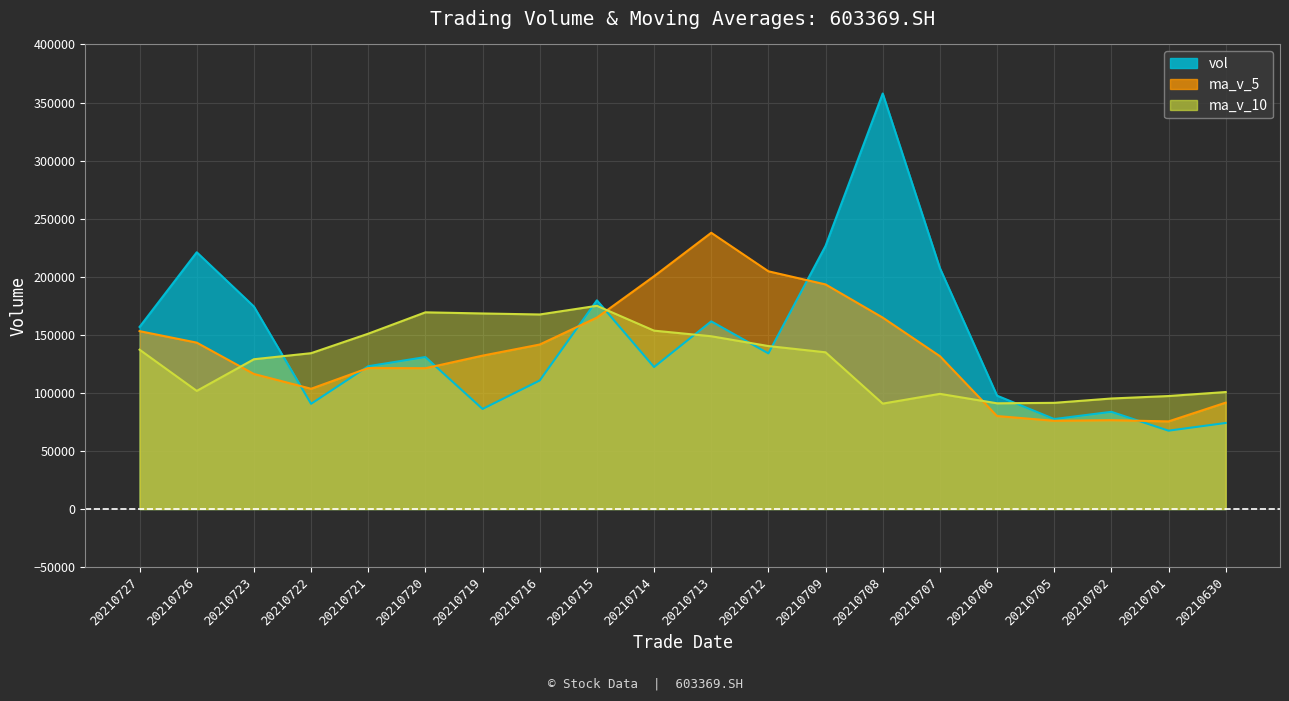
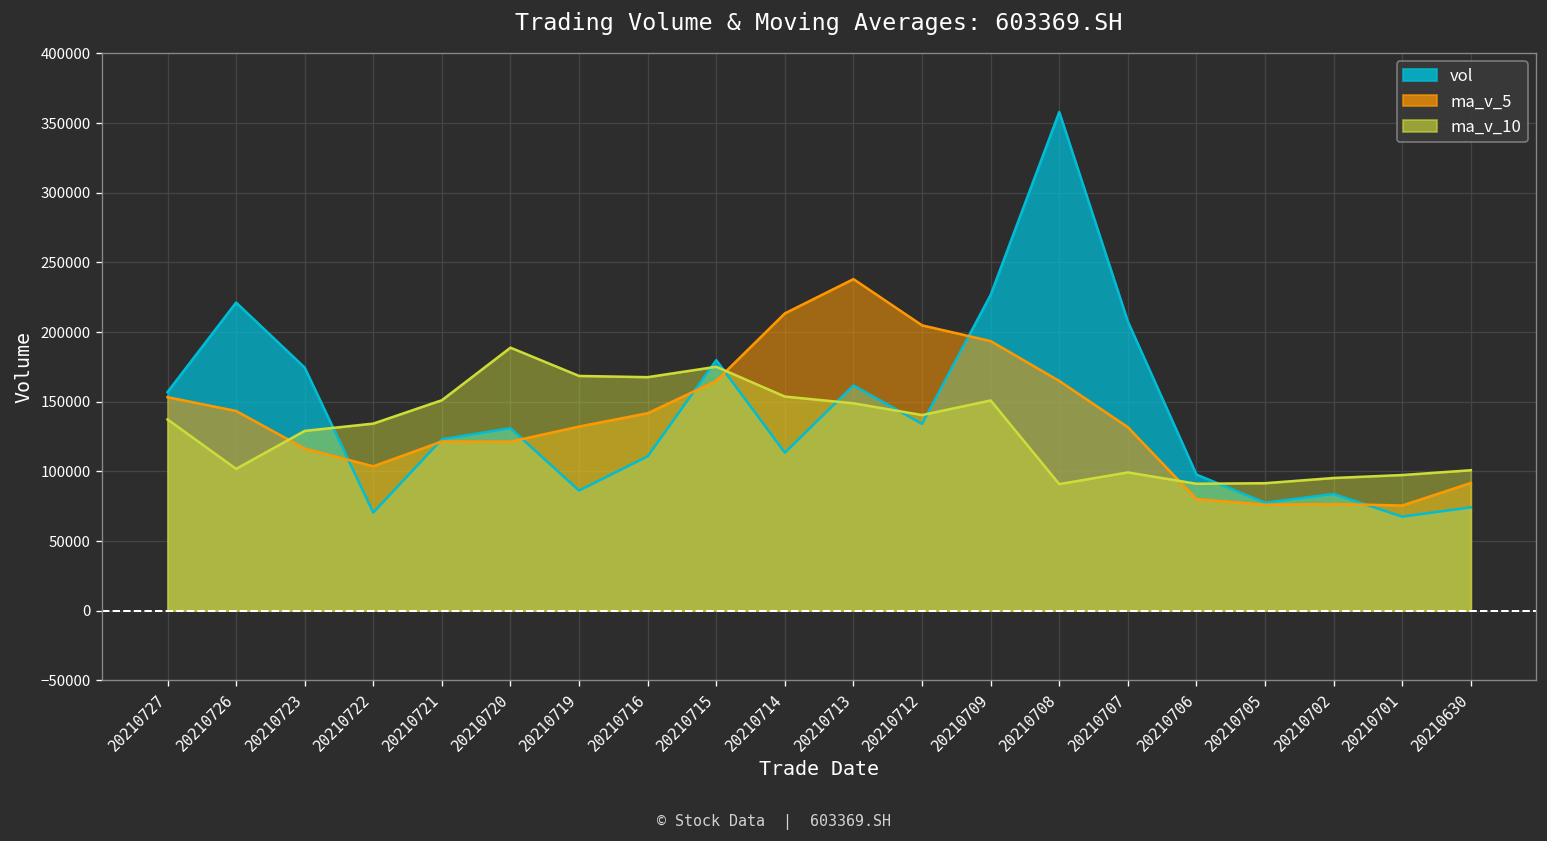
vol, 20210722: 91000 -> 70000
ma_v_10, 20210720: 169000 -> 189000
vol, 20210714: 122000 -> 113000
ma_v_5, 20210714: 200000 -> 213000
ma_v_10, 20210709: 135000 -> 151000
